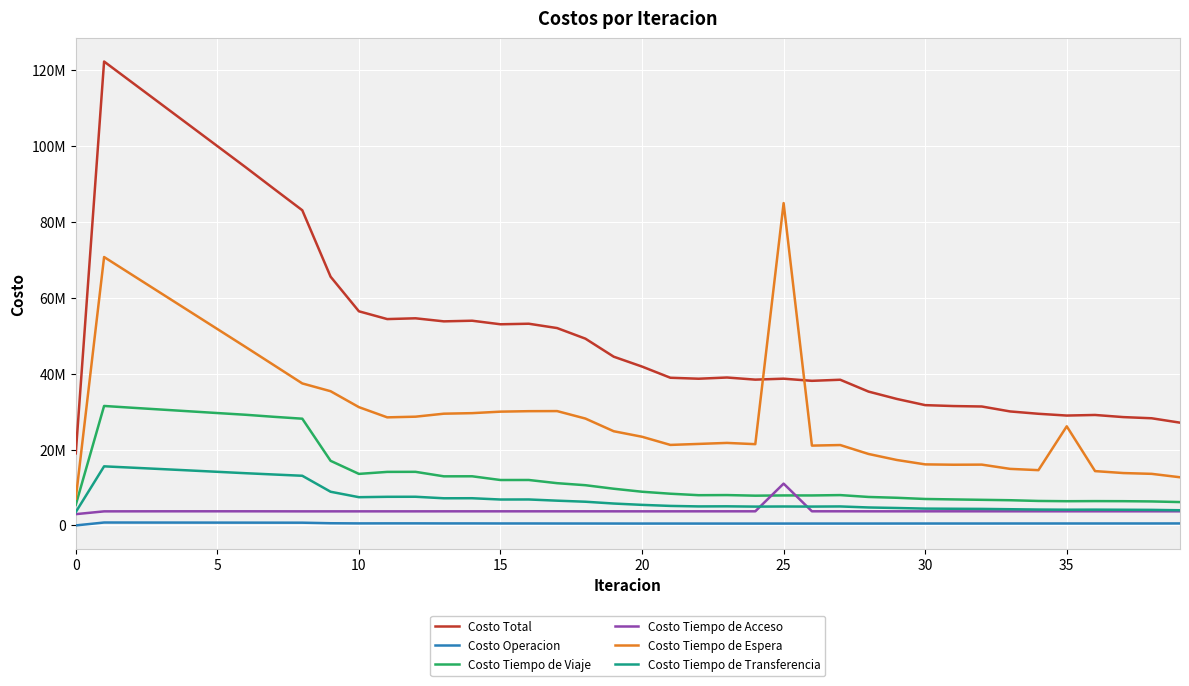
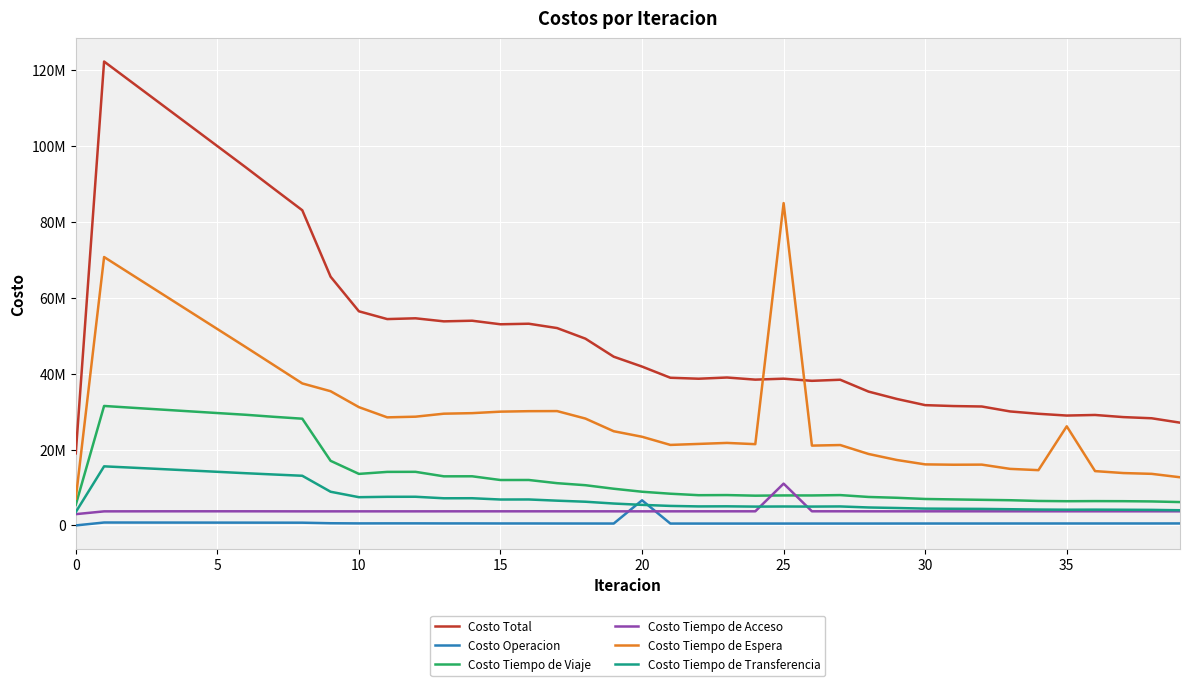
Costo Operacion, 20: 0 -> 7000000
